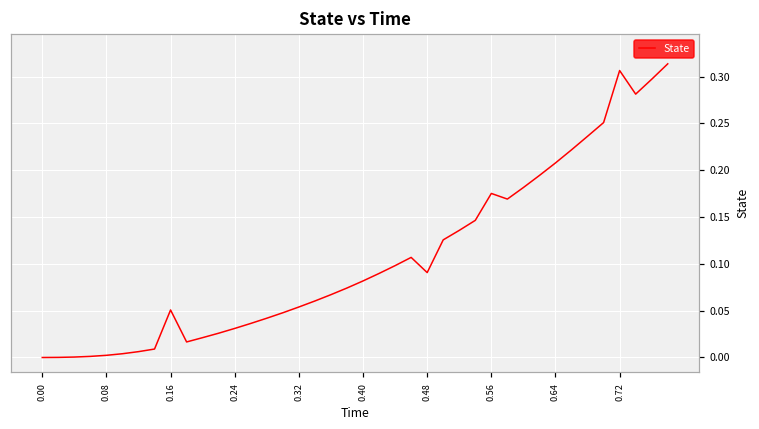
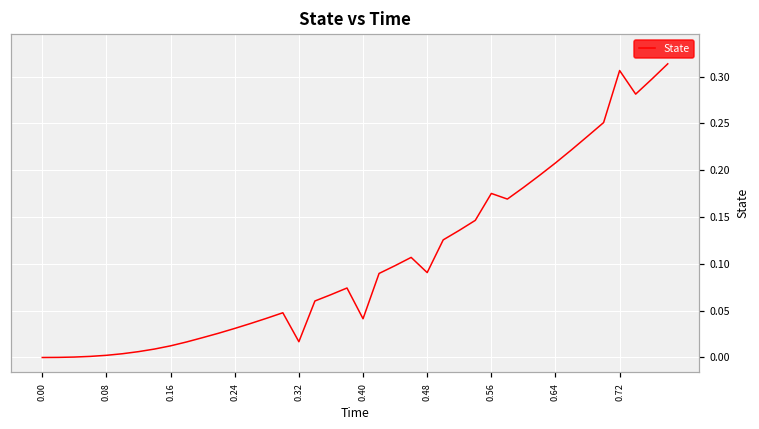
0.16: 0.05 -> 0.01
0.32: 0.05 -> 0.02
0.40: 0.08 -> 0.04
